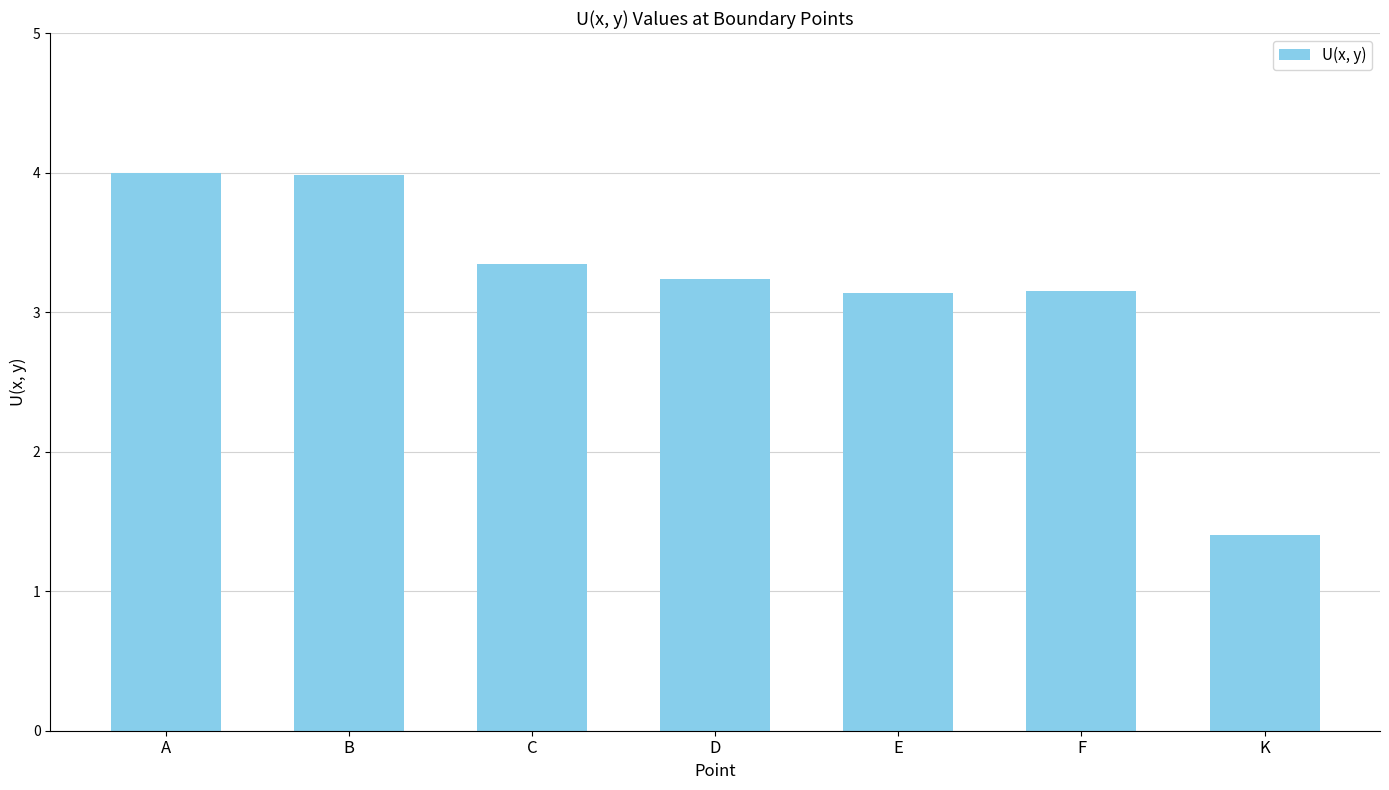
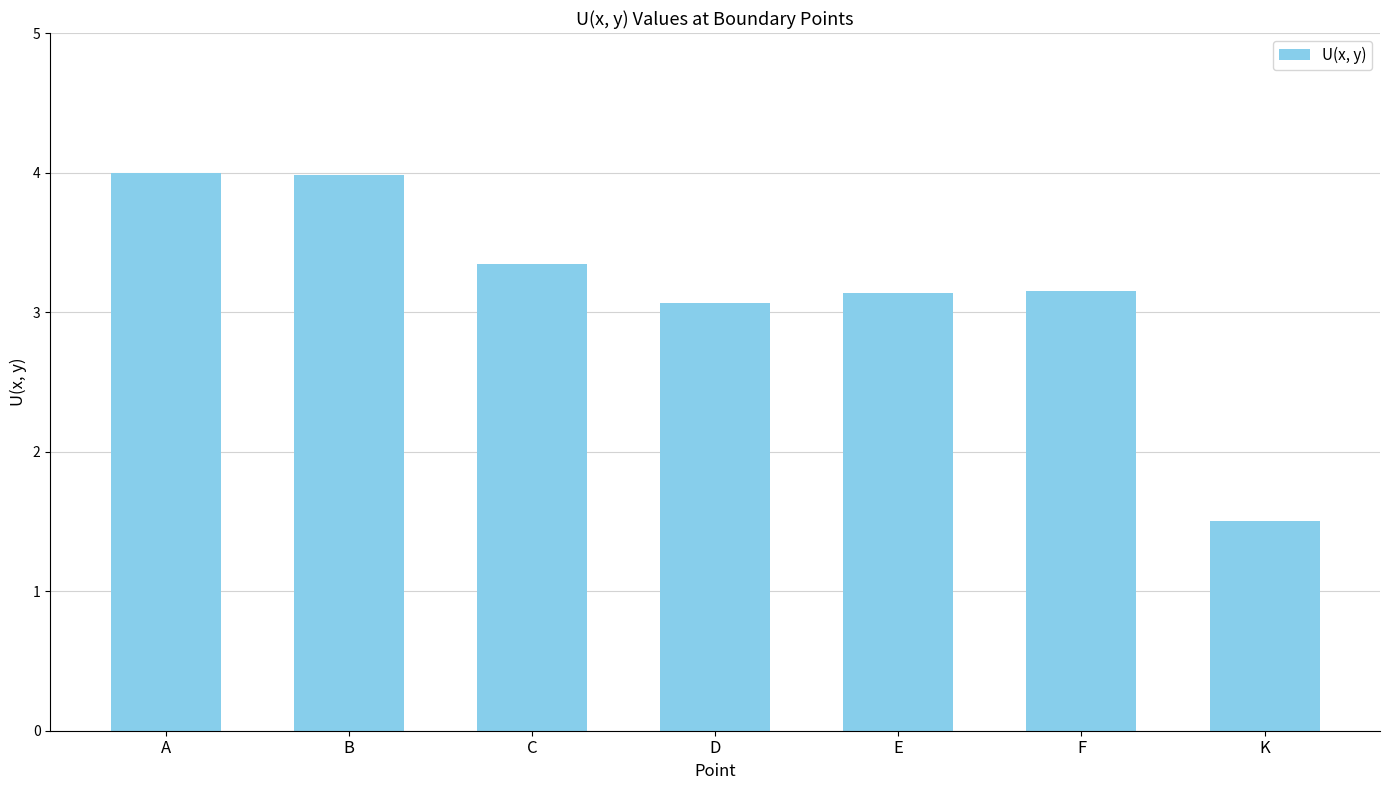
D: 3.24 -> 3.07
K: 1.4 -> 1.5
